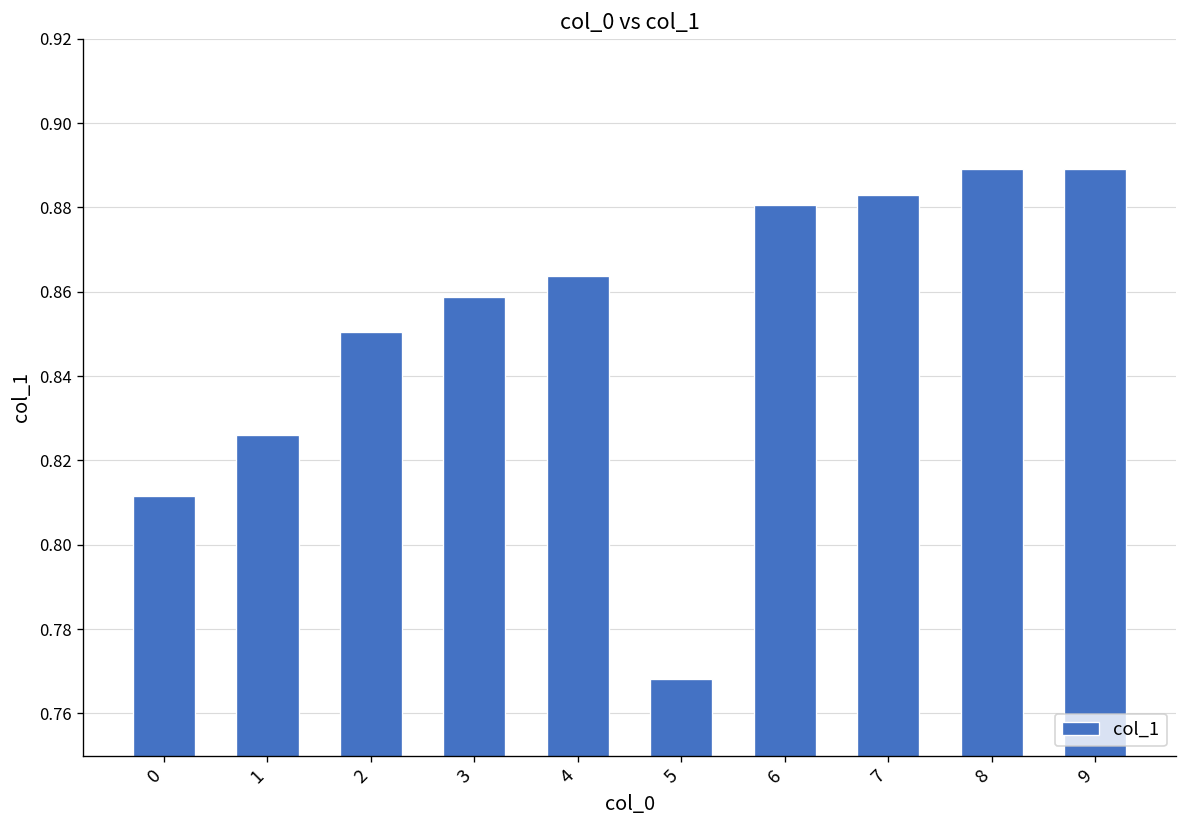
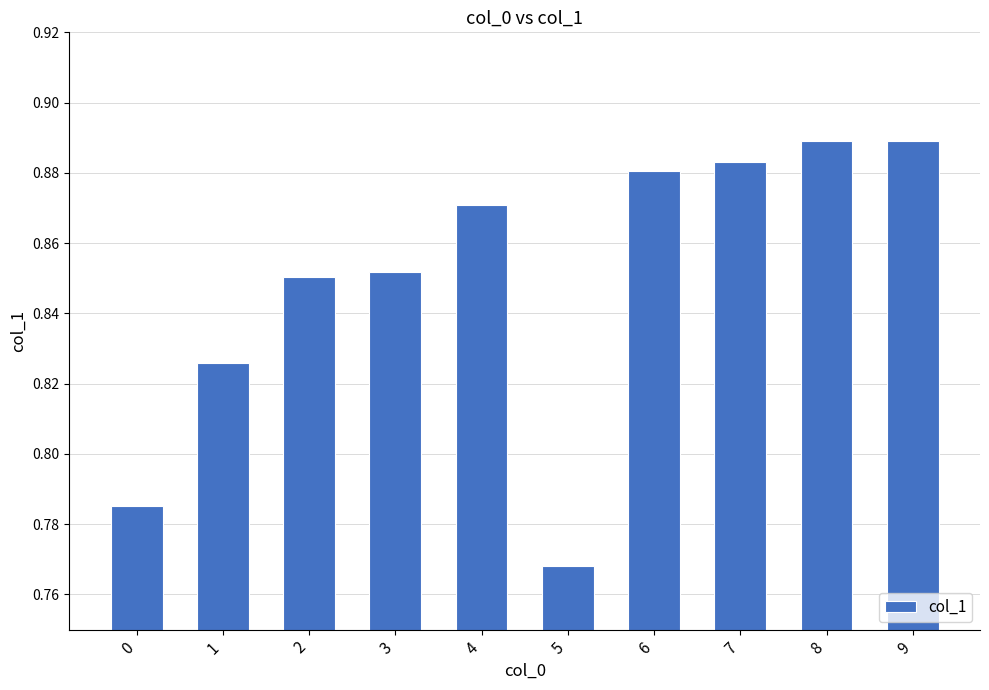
0: 0.812 -> 0.785
3: 0.859 -> 0.852
4: 0.864 -> 0.871
